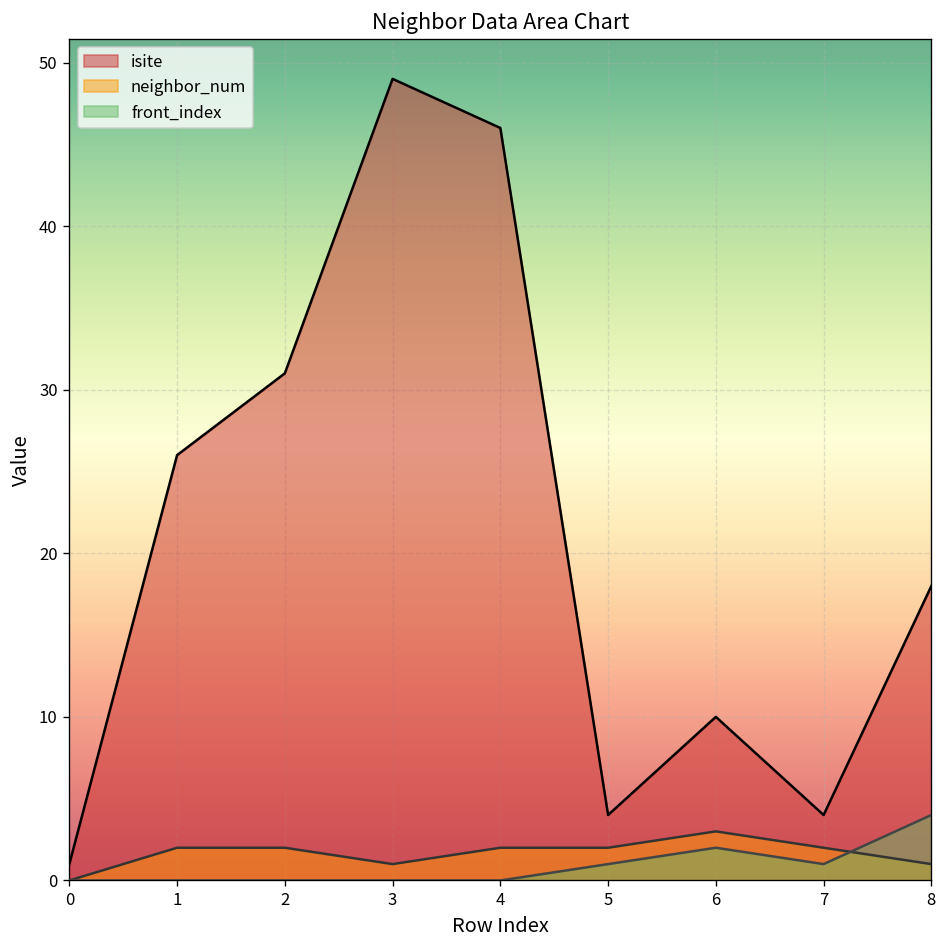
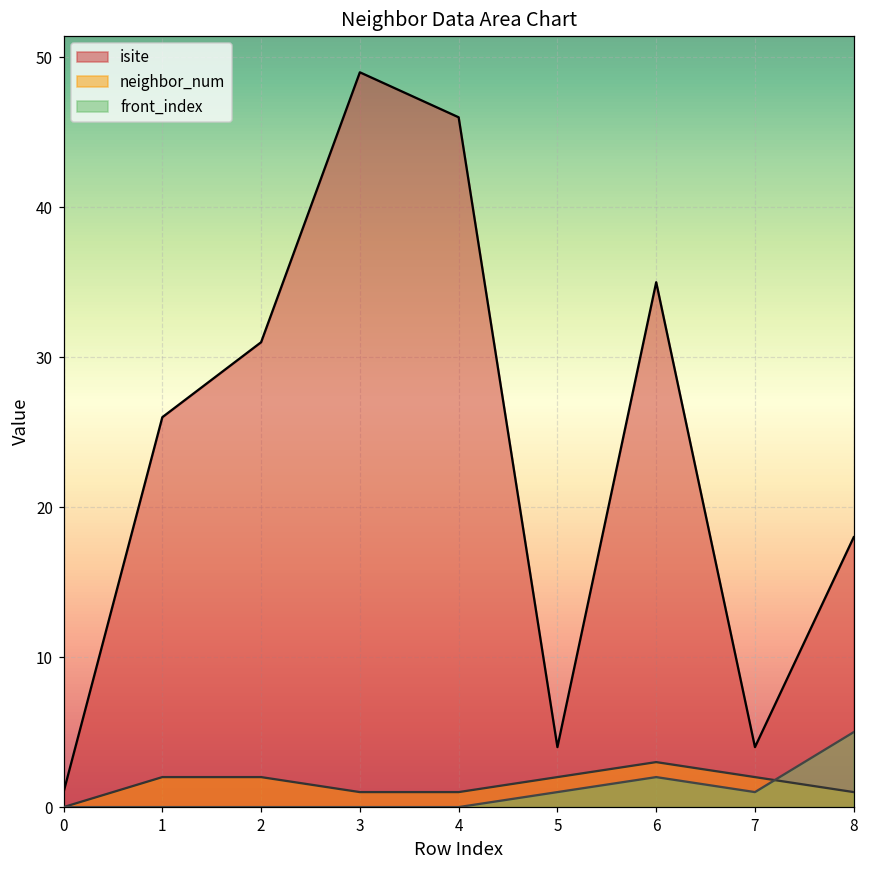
neighbor_num, 4: 2 -> 1
isite, 6: 10 -> 35
front_index, 8: 4 -> 5
